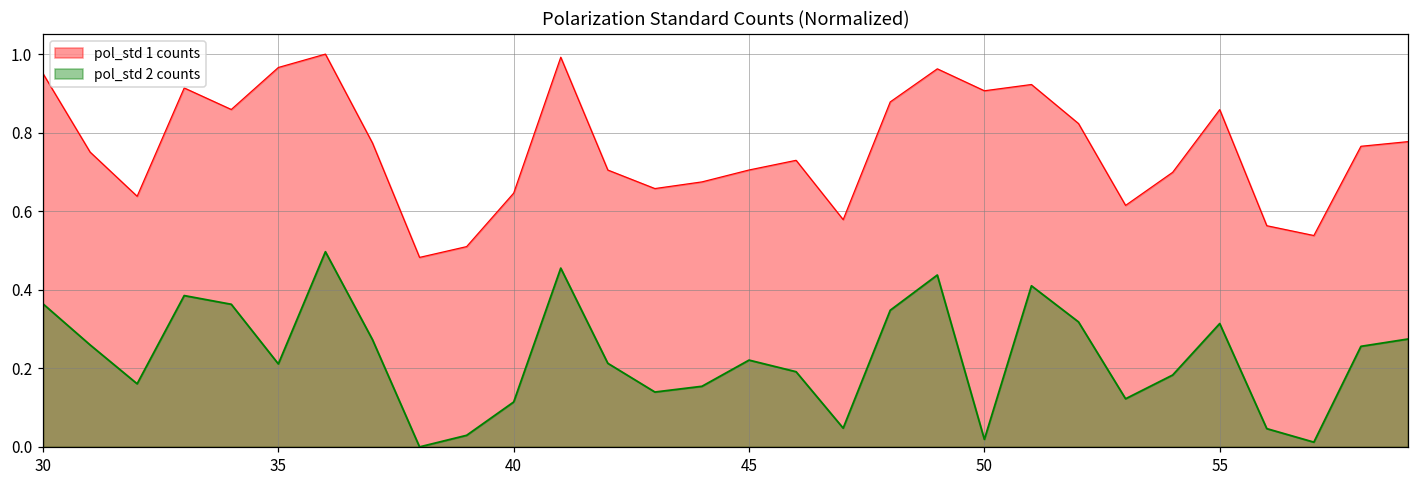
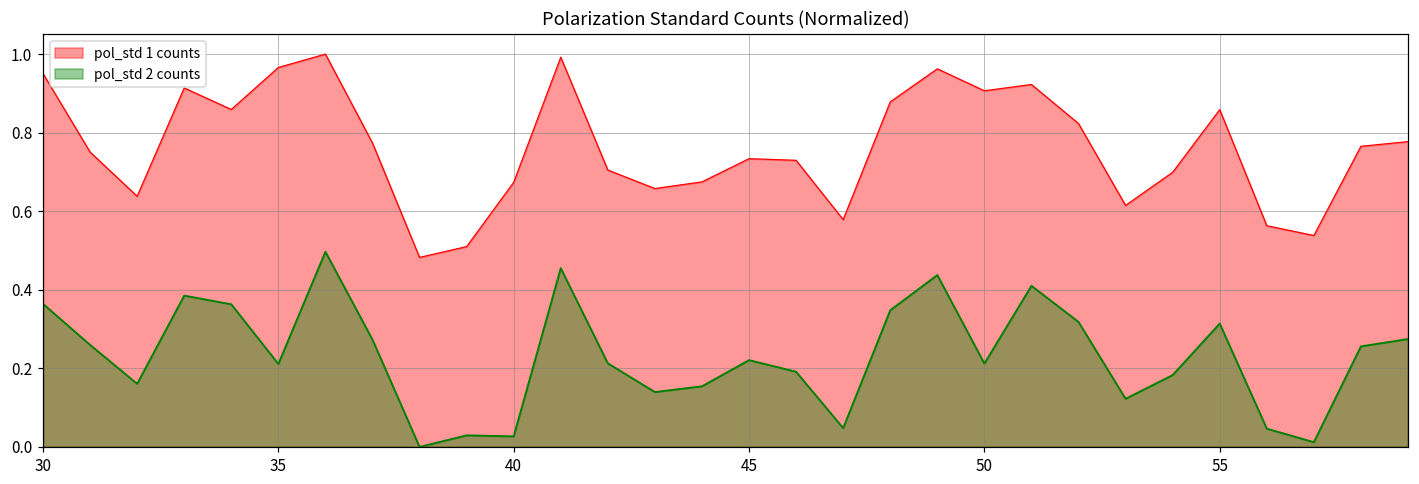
pol_std 1 counts, 40: 0.65 -> 0.67
pol_std 2 counts, 40: 0.11 -> 0.03
pol_std 1 counts, 45: 0.70 -> 0.73
pol_std 2 counts, 50: 0.02 -> 0.21
